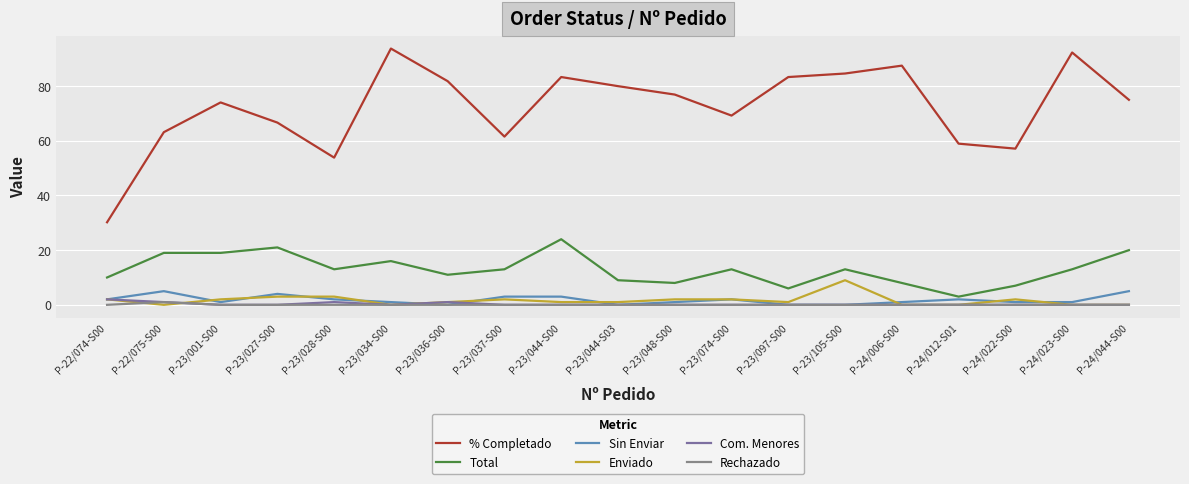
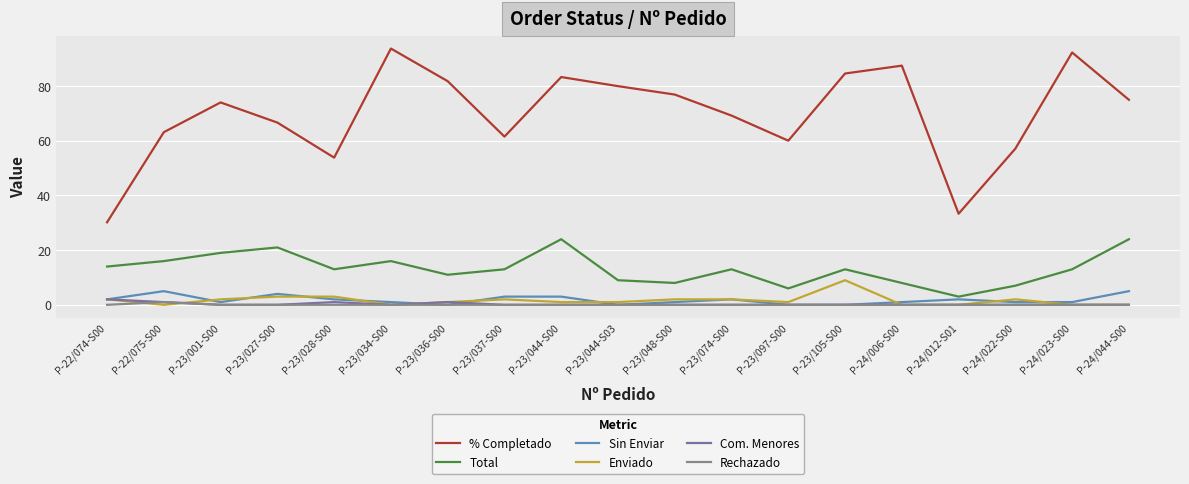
Total, P-22/074-S00: 10 -> 14
Total, P-22/075-S00: 19 -> 16
% Completado, P-23/097-S00: 83 -> 60
% Completado, P-24/012-S01: 59 -> 33
Total, P-24/044-S00: 20 -> 24
